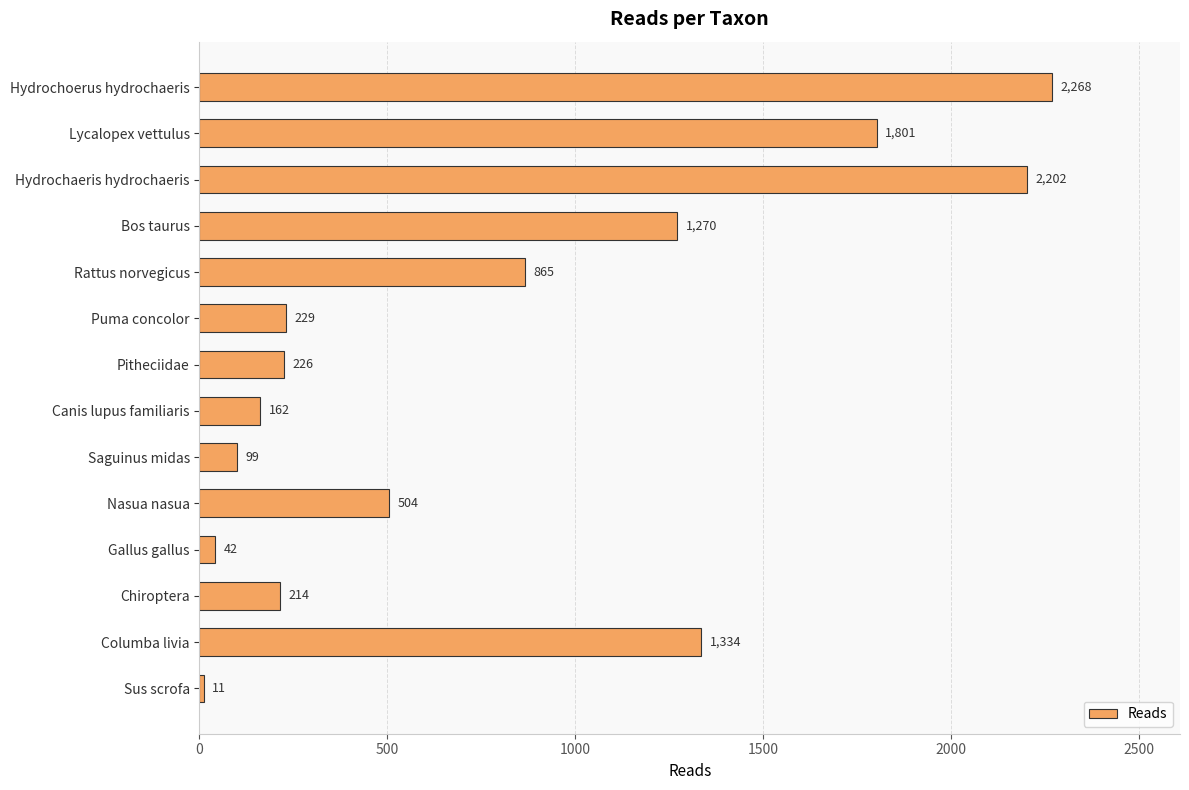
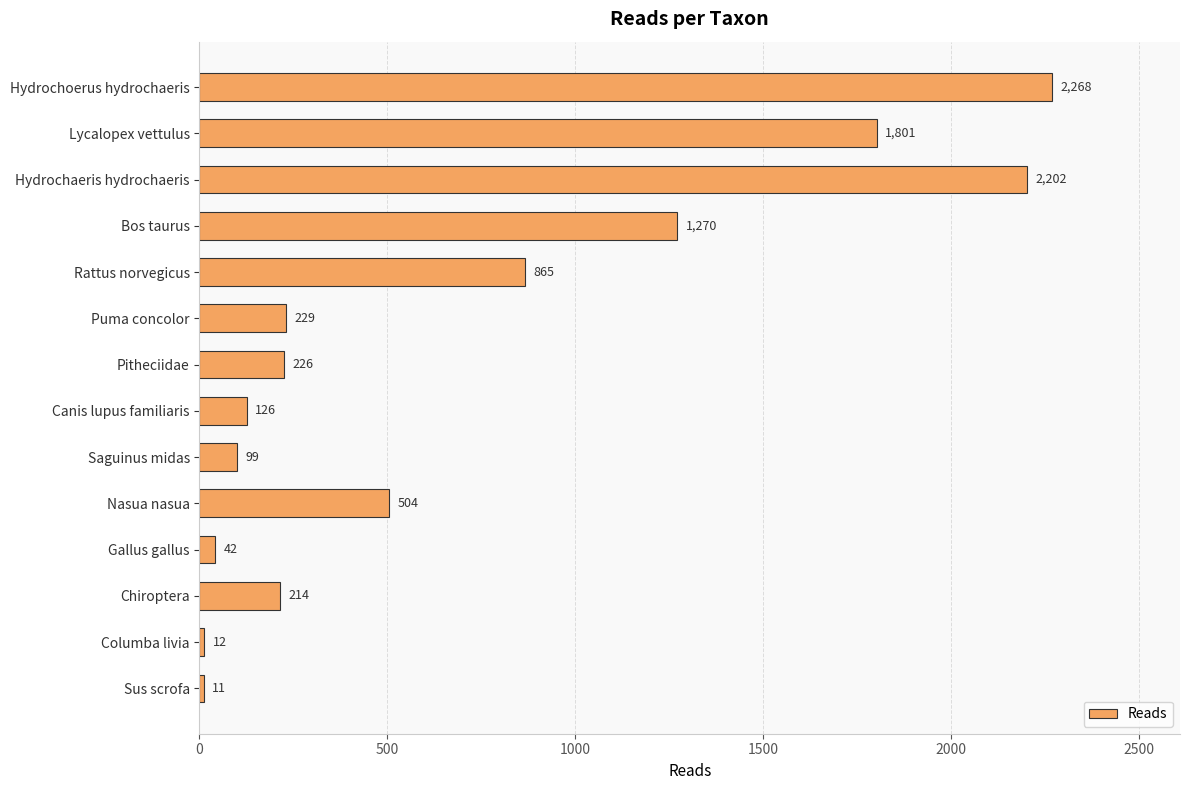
Canis lupus familiaris: 162 -> 126
Columba livia: 1,334 -> 12
